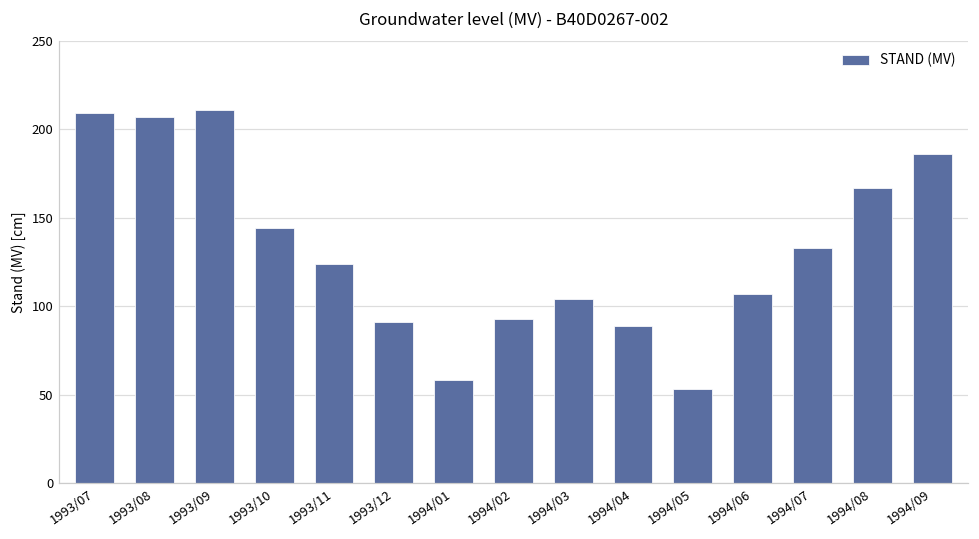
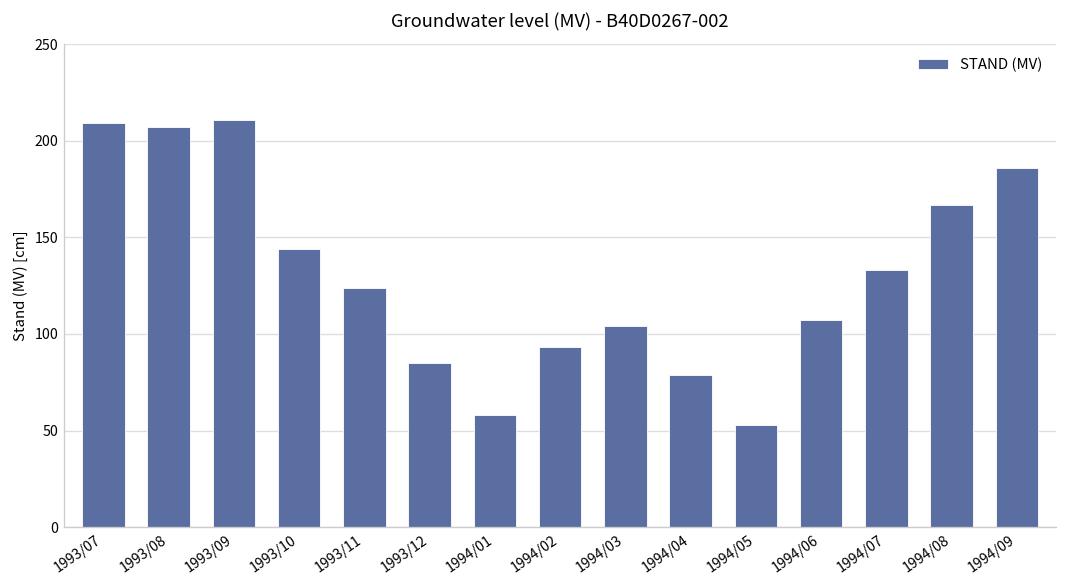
1993/12: 91 -> 85
1994/04: 89 -> 79
